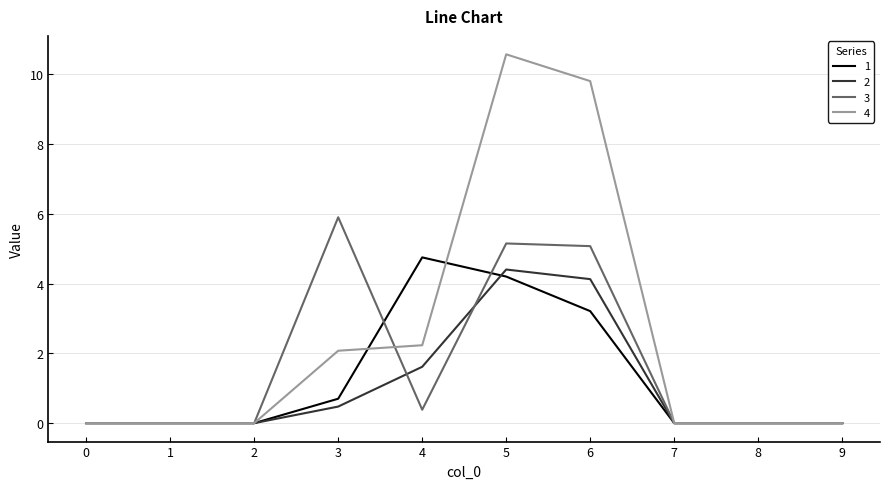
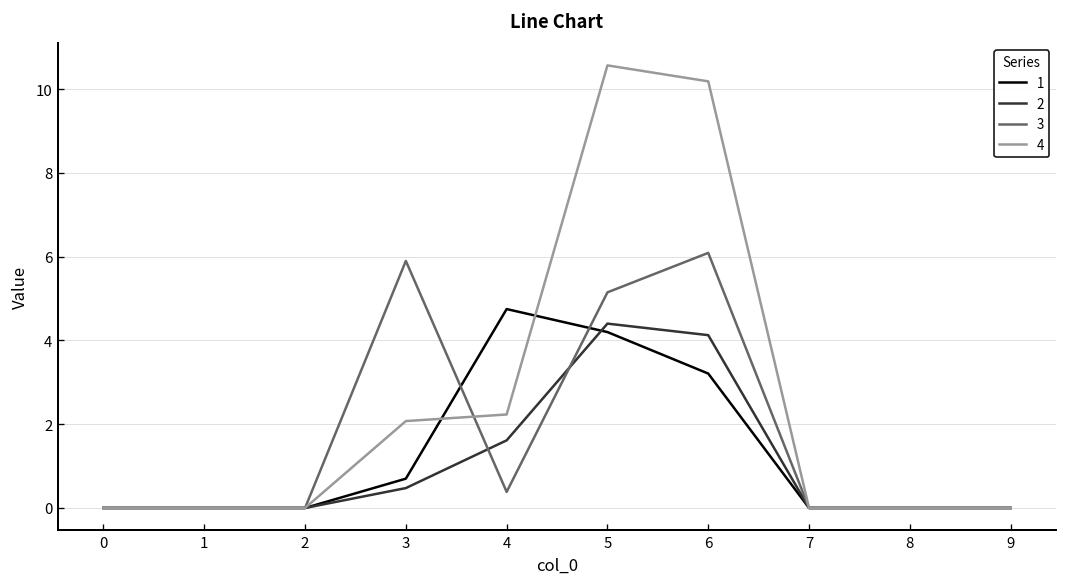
3, 6: 5.1 -> 6.1
4, 6: 9.8 -> 10.2
